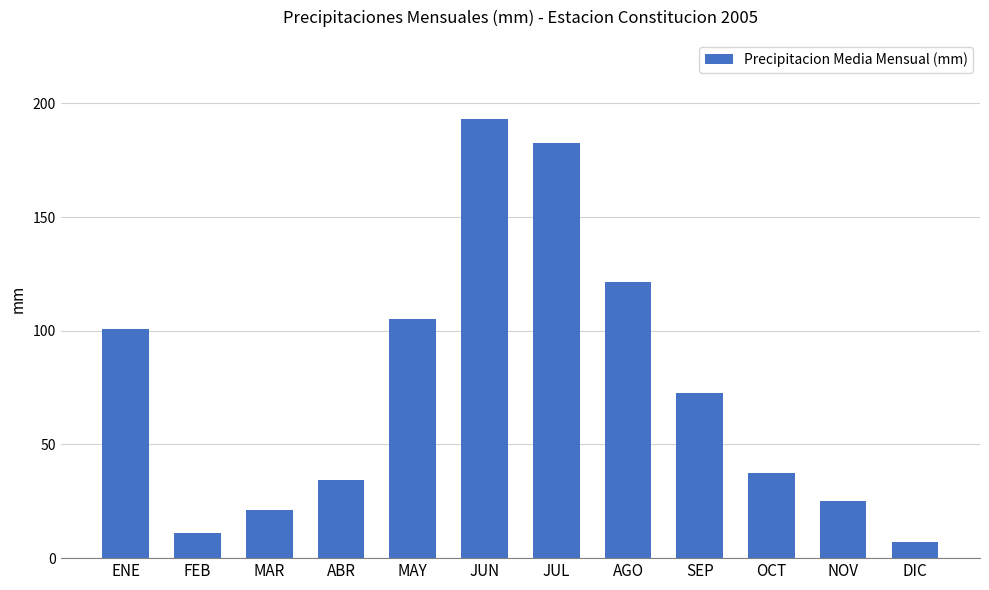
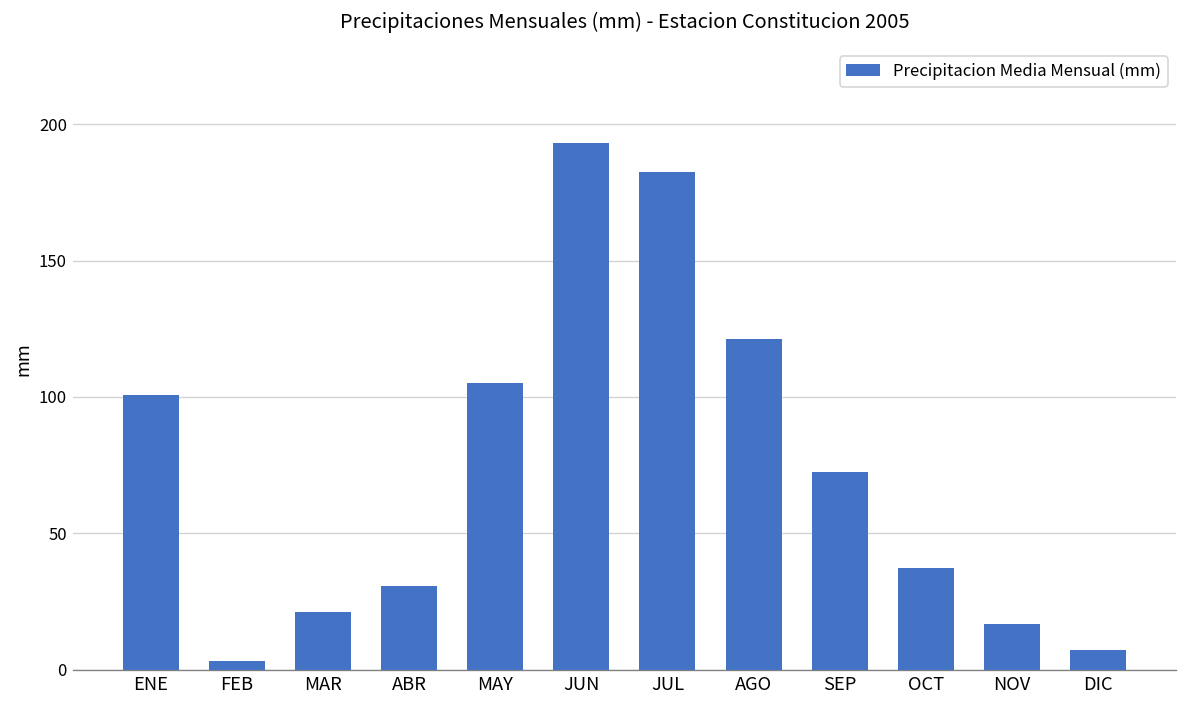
FEB: 11 -> 3
ABR: 34 -> 31
NOV: 25 -> 17
